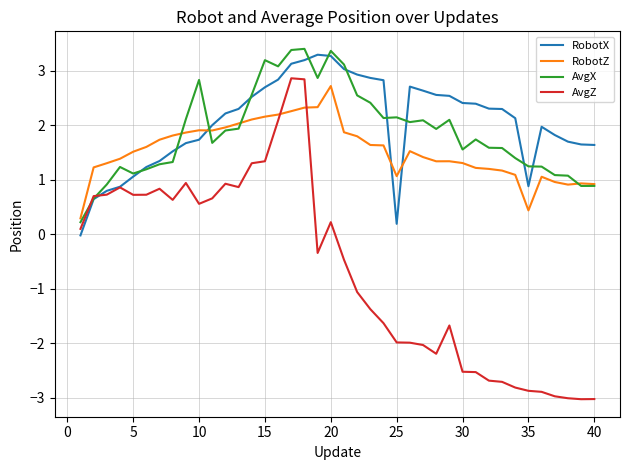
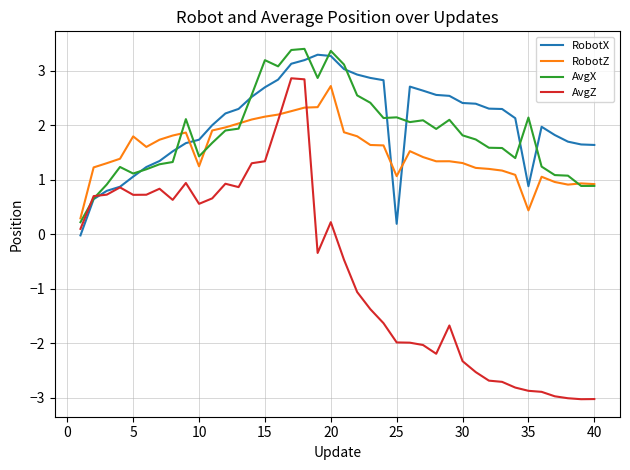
RobotZ, 5: 1.5 -> 1.8
RobotZ, 10: 1.9 -> 1.2
AvgX, 10: 2.8 -> 1.4
AvgX, 30: 1.6 -> 1.8
AvgZ, 30: -2.5 -> -2.3
AvgX, 35: 1.2 -> 2.1
